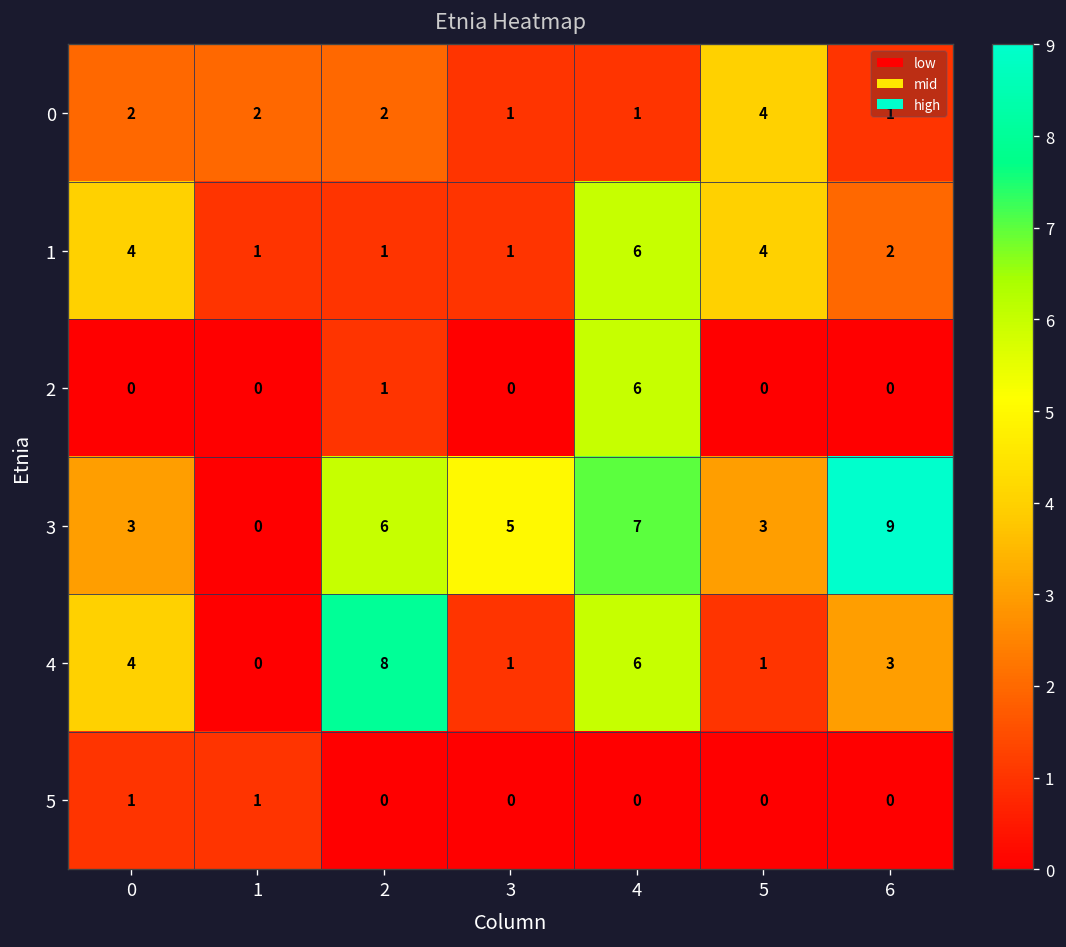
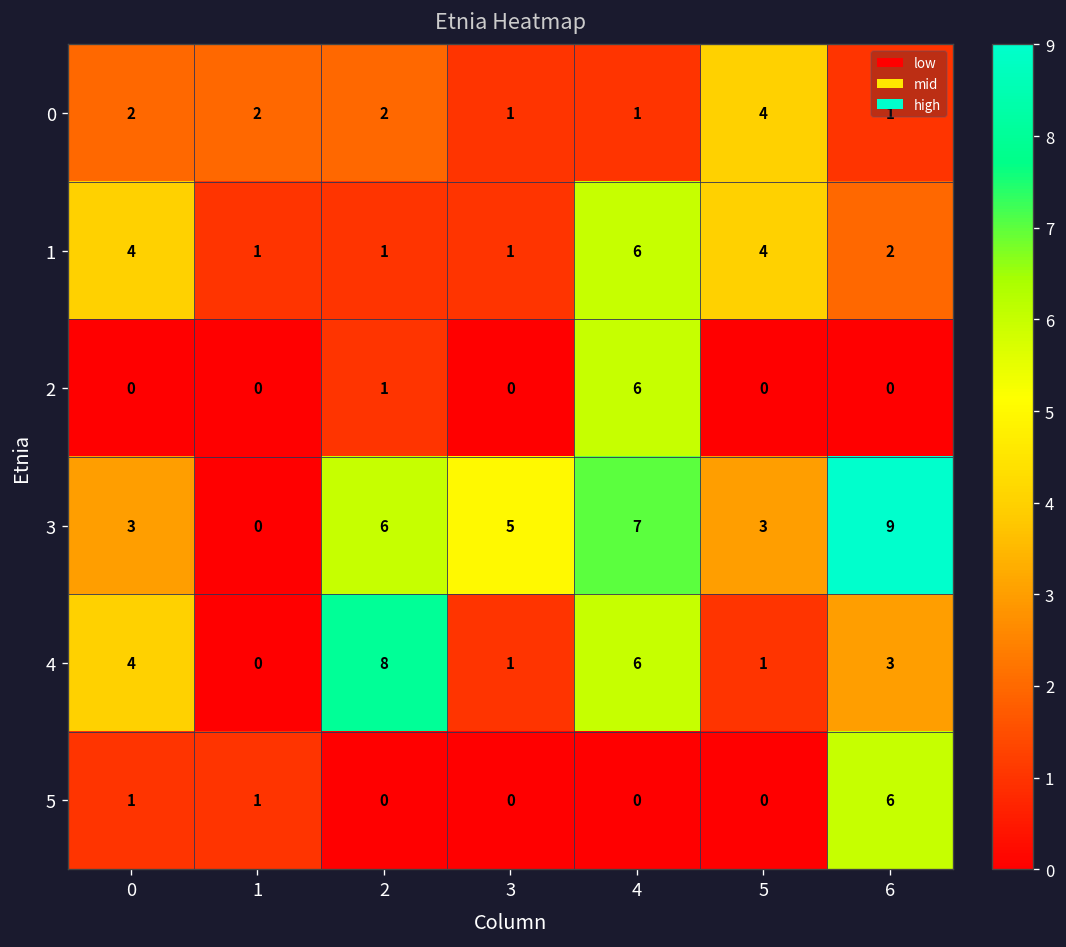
5, 6: 0 -> 6
